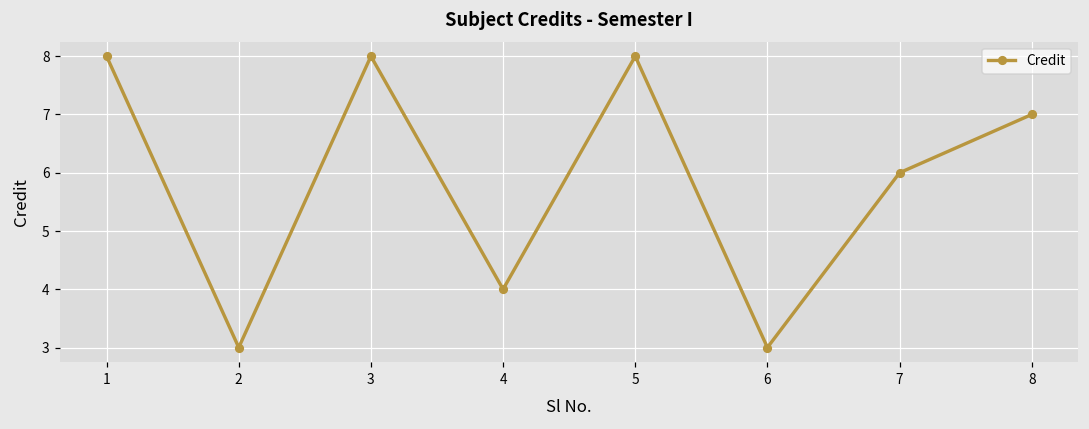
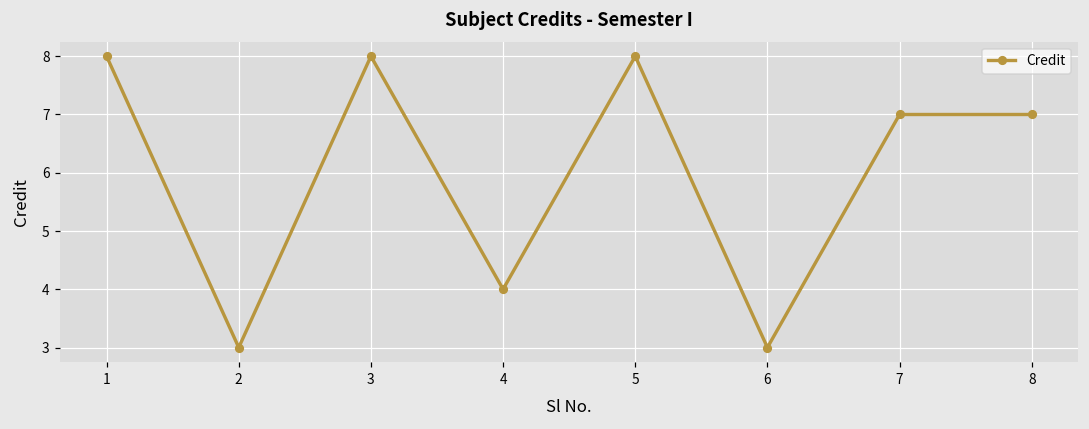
7: 6 -> 7
